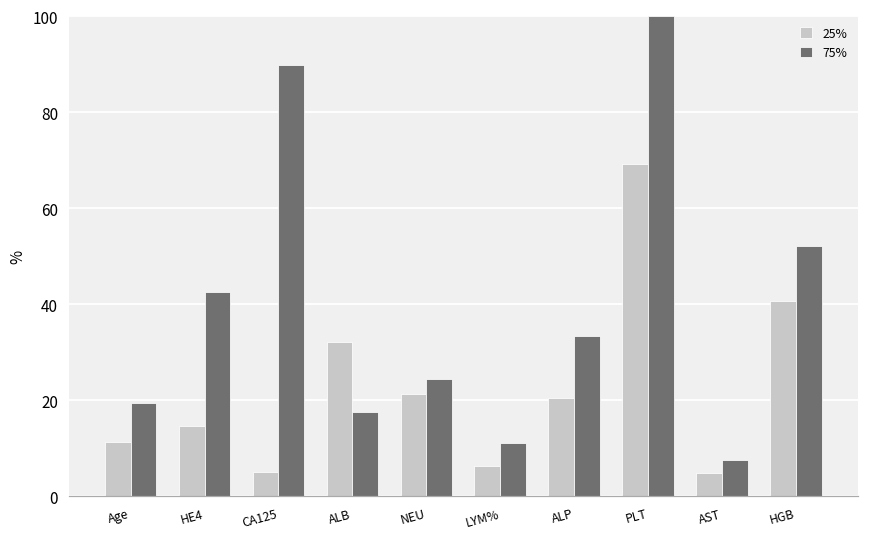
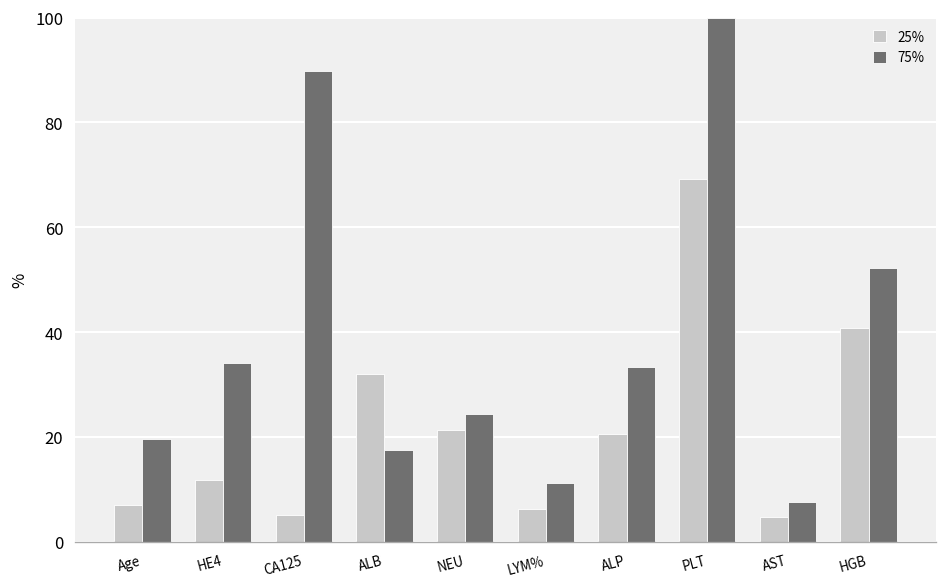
25%, Age: 11 -> 7
25%, HE4: 15 -> 12
75%, HE4: 43 -> 34
